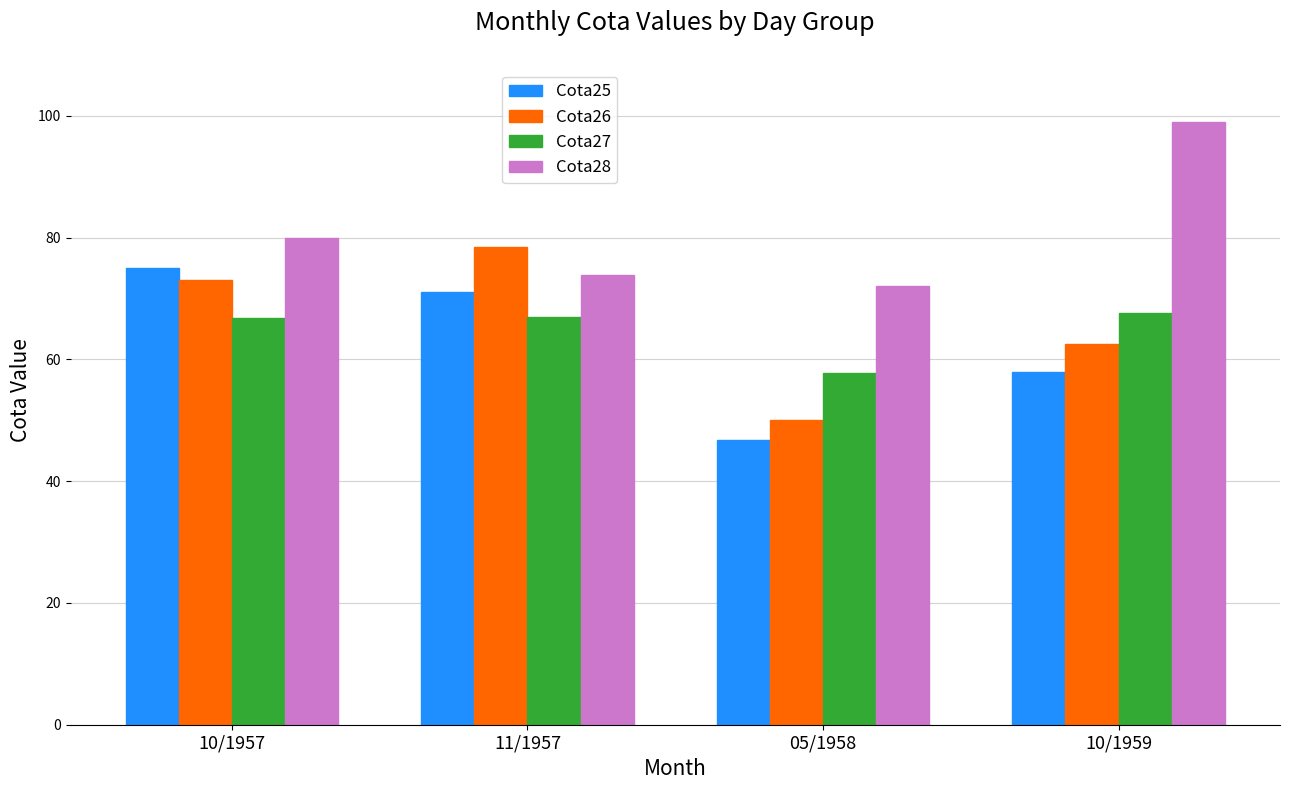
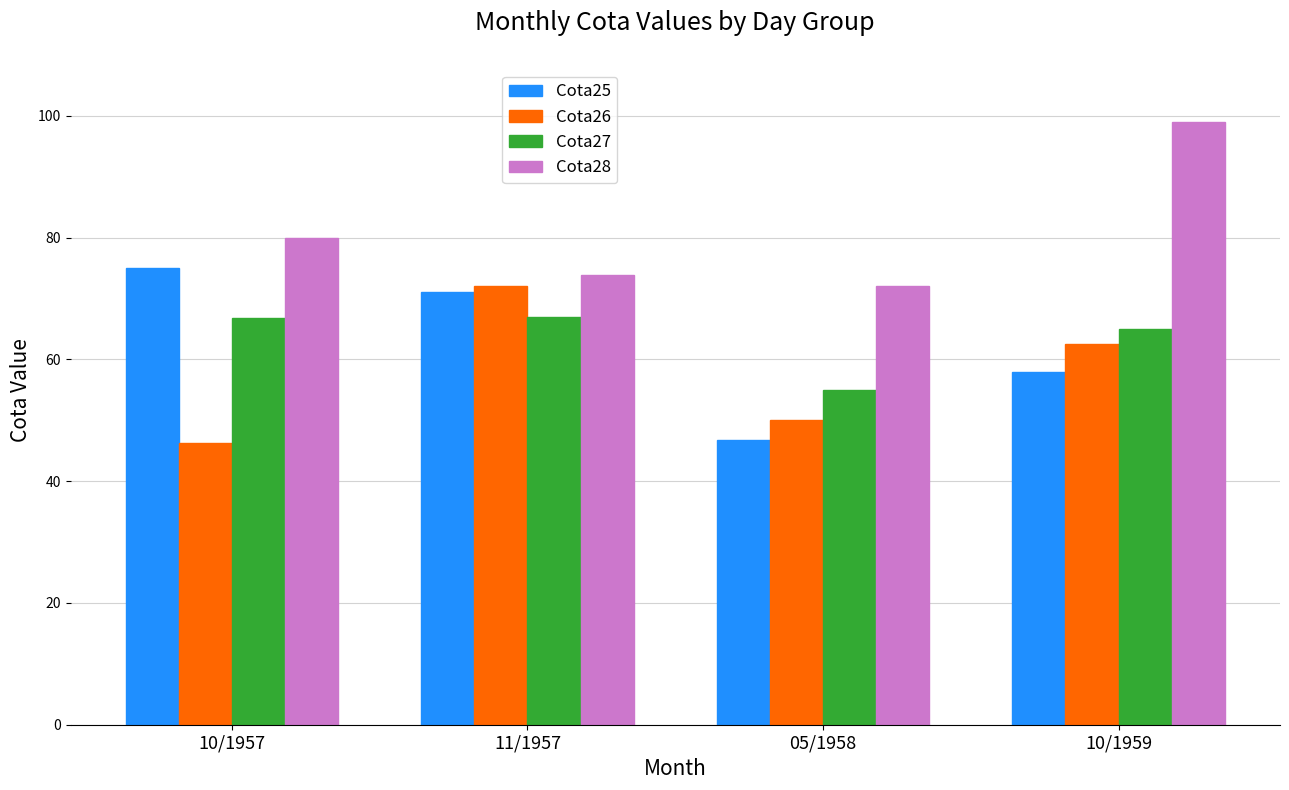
Cota26, 10/1957: 73 -> 46
Cota26, 11/1957: 79 -> 72
Cota27, 05/1958: 58 -> 55
Cota27, 10/1959: 68 -> 65
